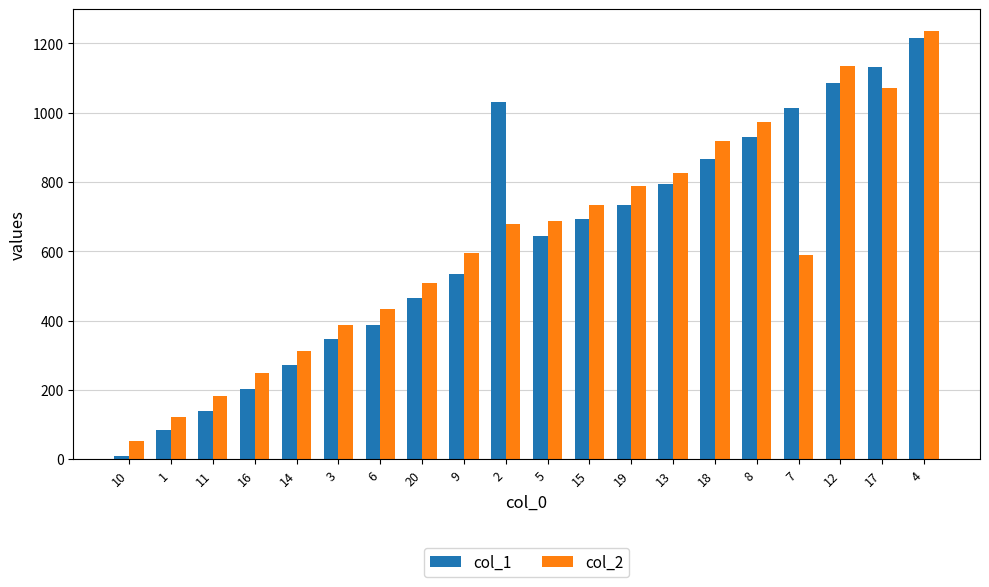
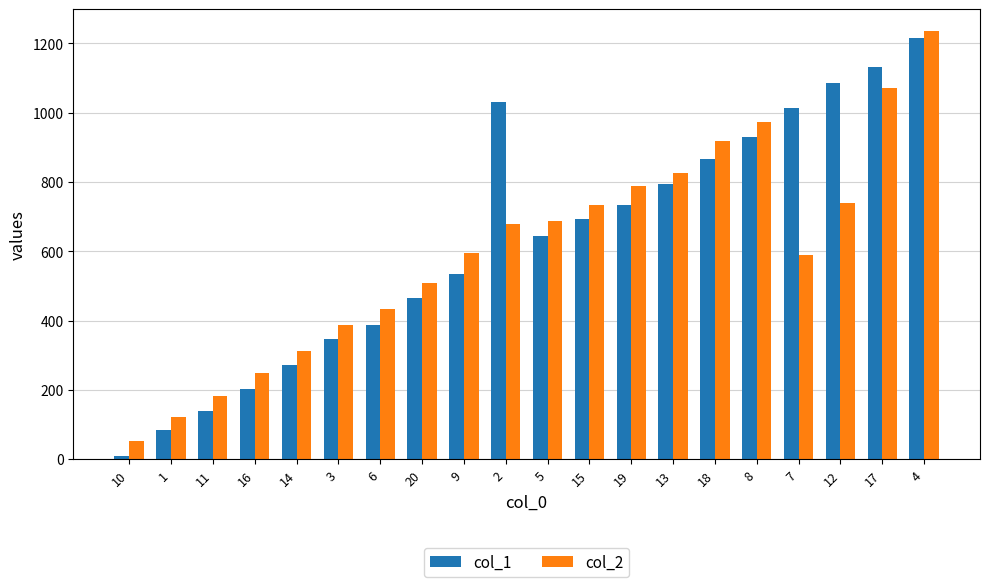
col_2, 12: 1140 -> 740
